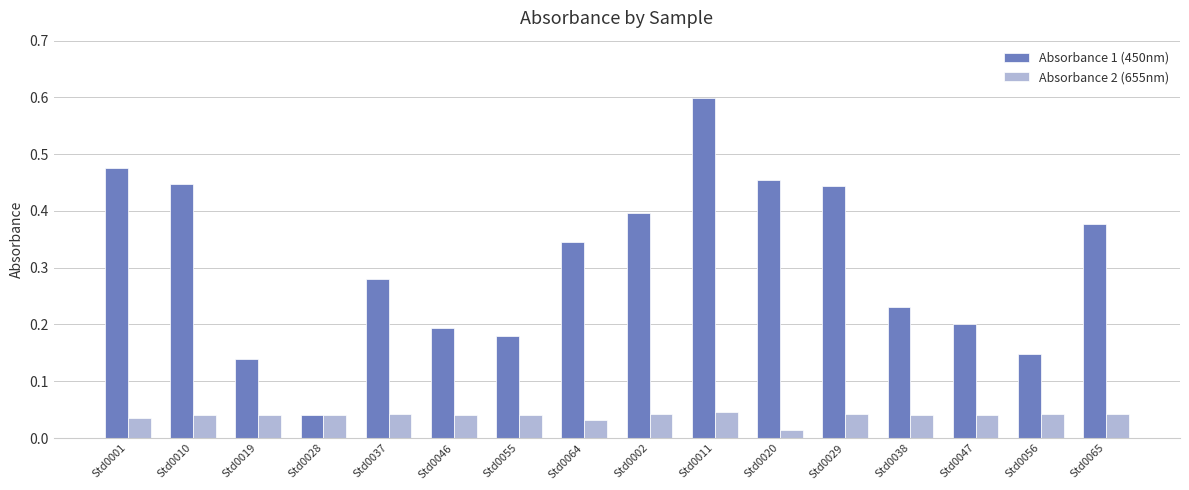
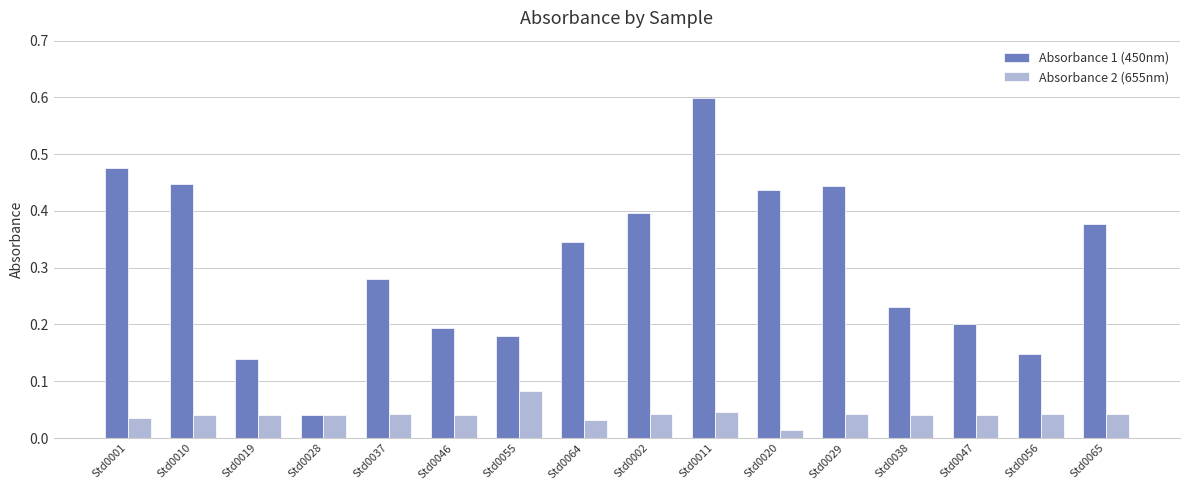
Absorbance 2 (655nm), Std0055: 0.04 -> 0.08
Absorbance 1 (450nm), Std0020: 0.45 -> 0.44
